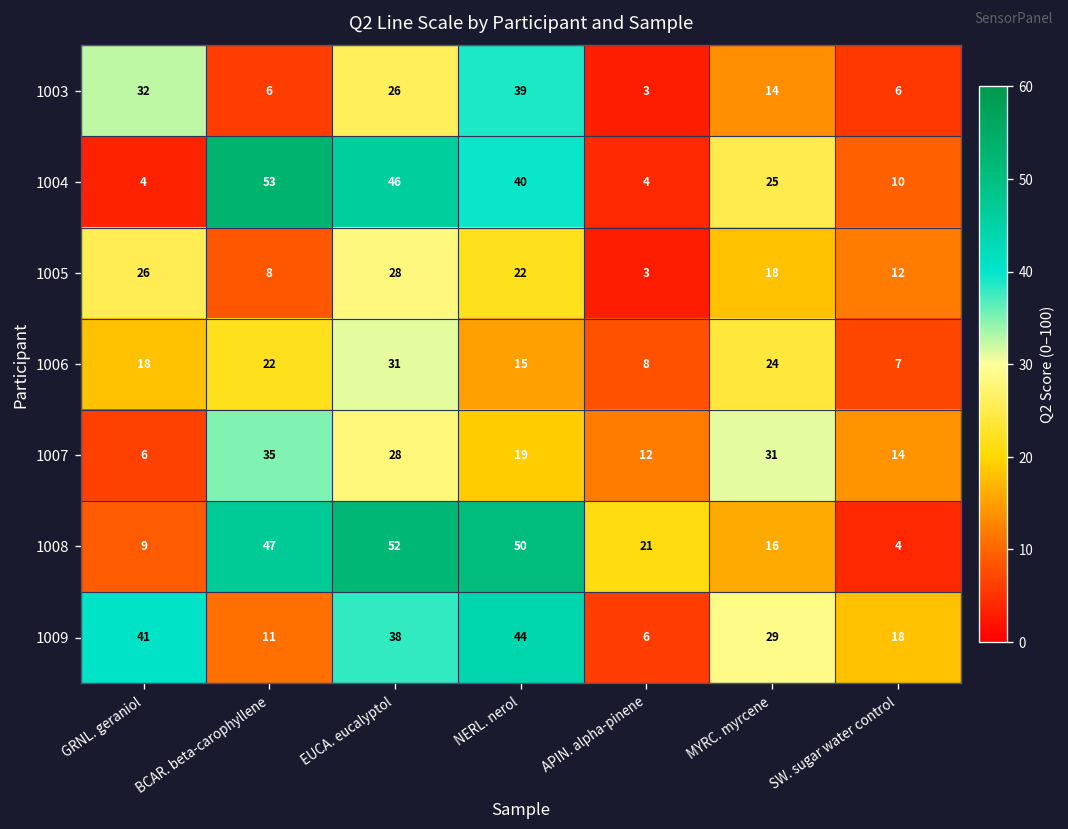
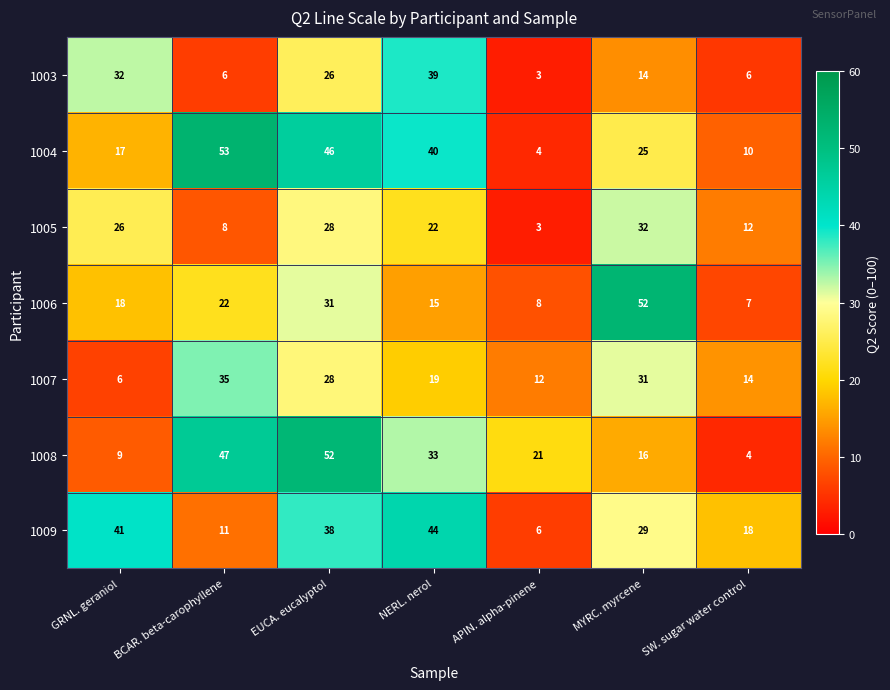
1004, GRNL. geraniol: 4 -> 17
1005, MYRC. myrcene: 18 -> 32
1006, MYRC. myrcene: 24 -> 52
1008, NERL. nerol: 50 -> 33
